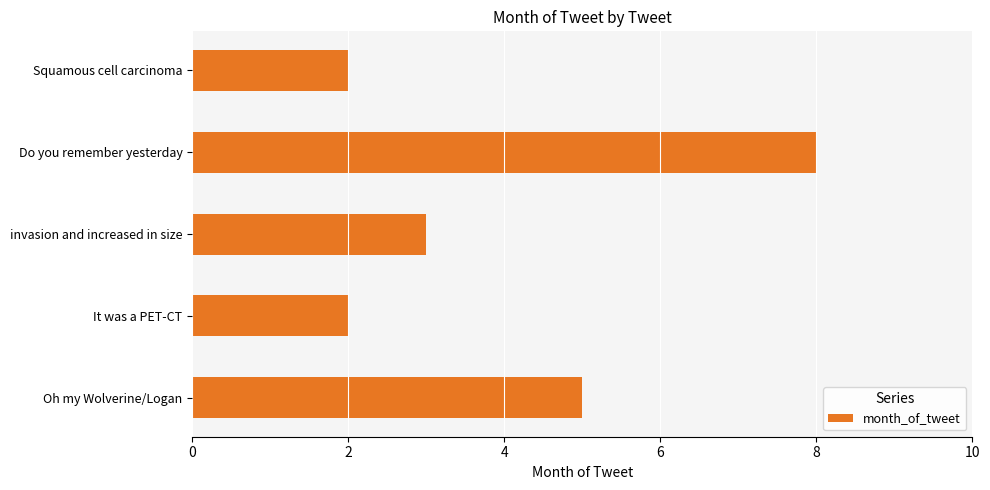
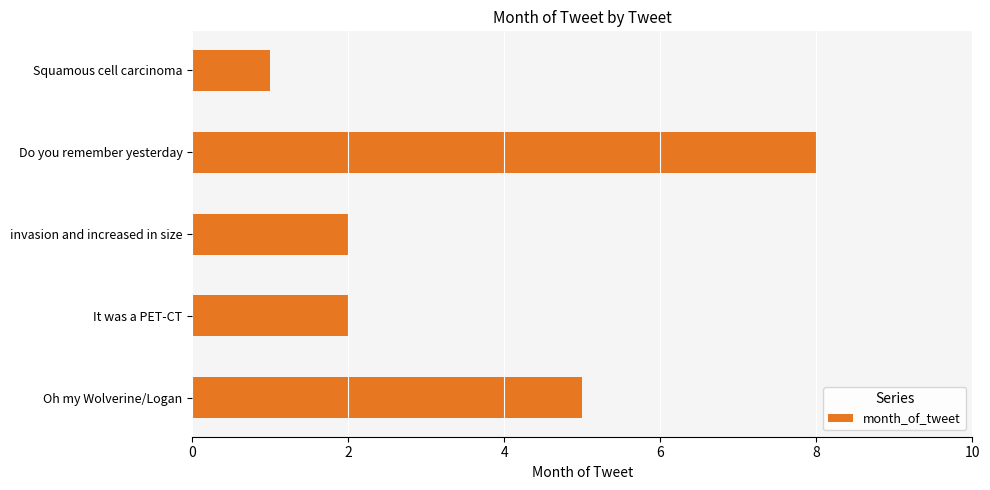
Squamous cell carcinoma: 2 -> 1
invasion and increased in size: 3 -> 2
